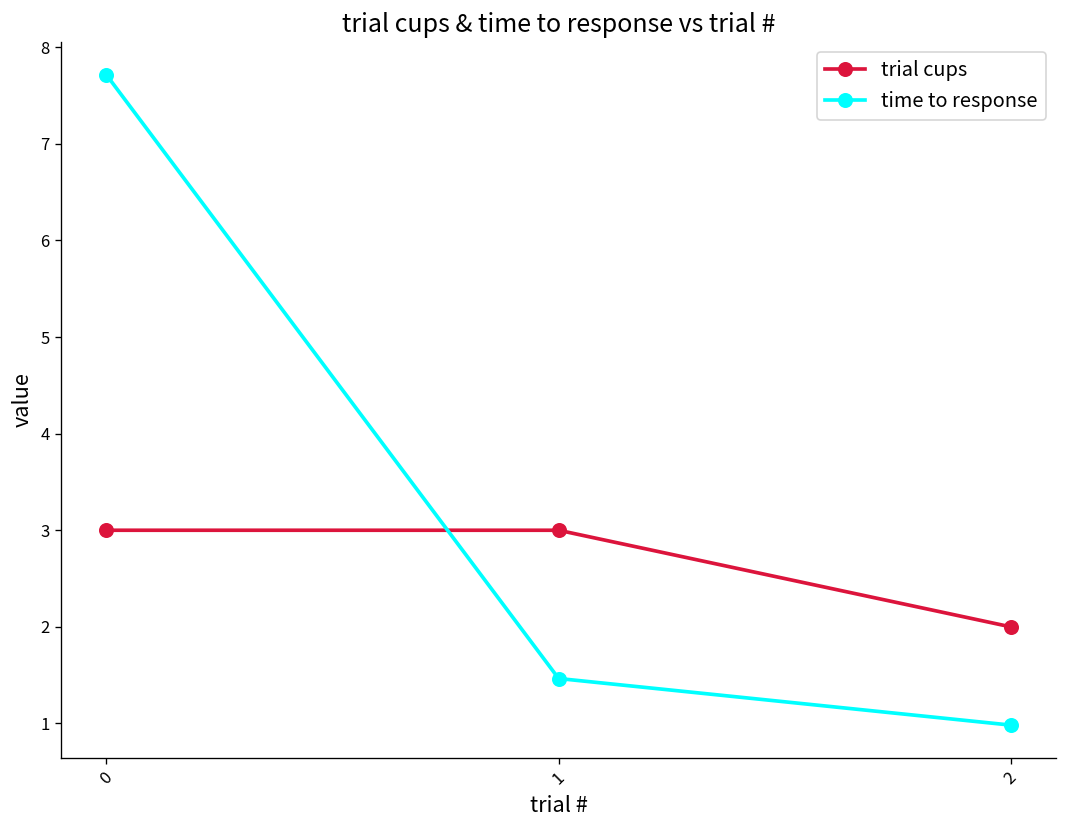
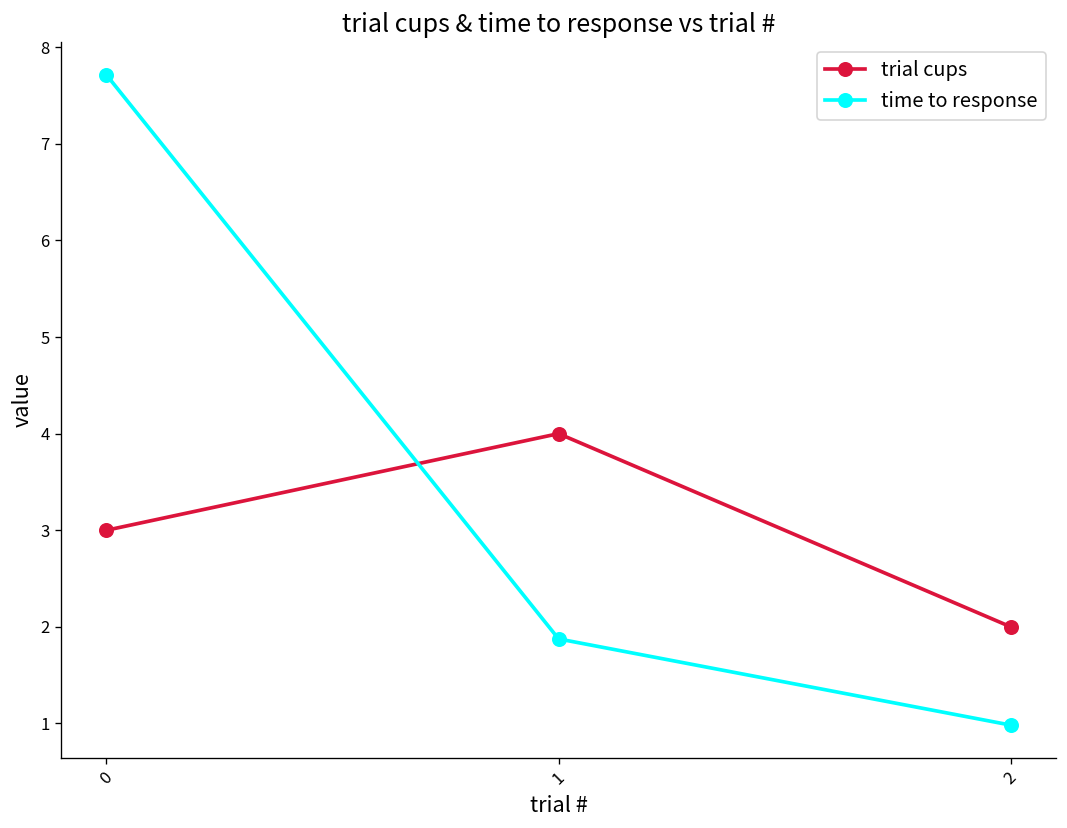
trial cups, 1: 3 -> 4
time to response, 1: 1.5 -> 1.9
